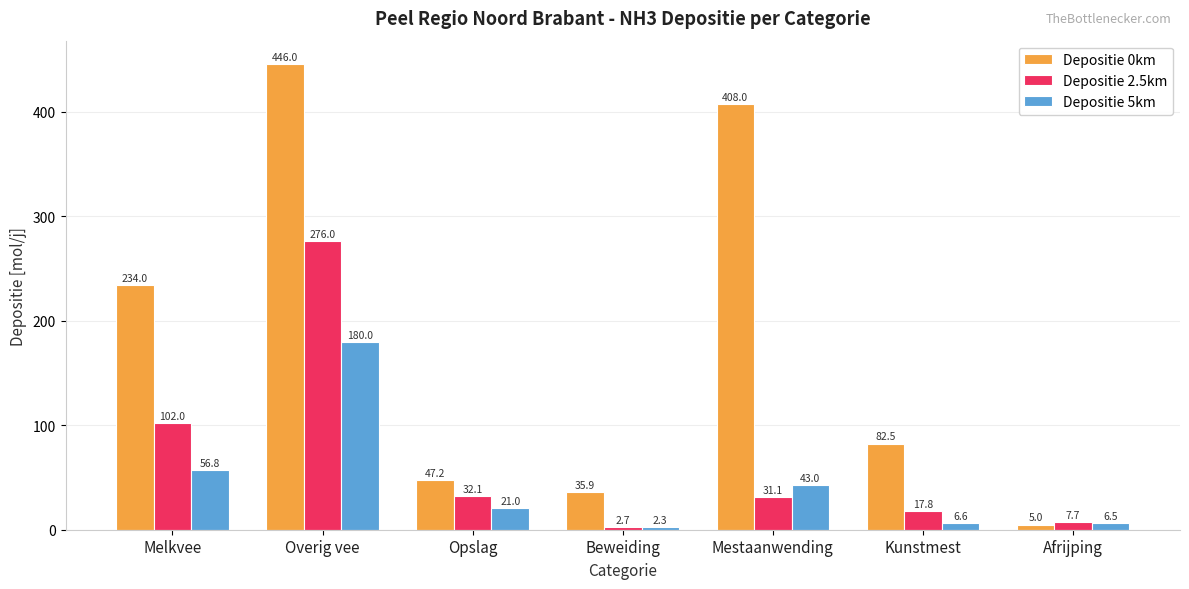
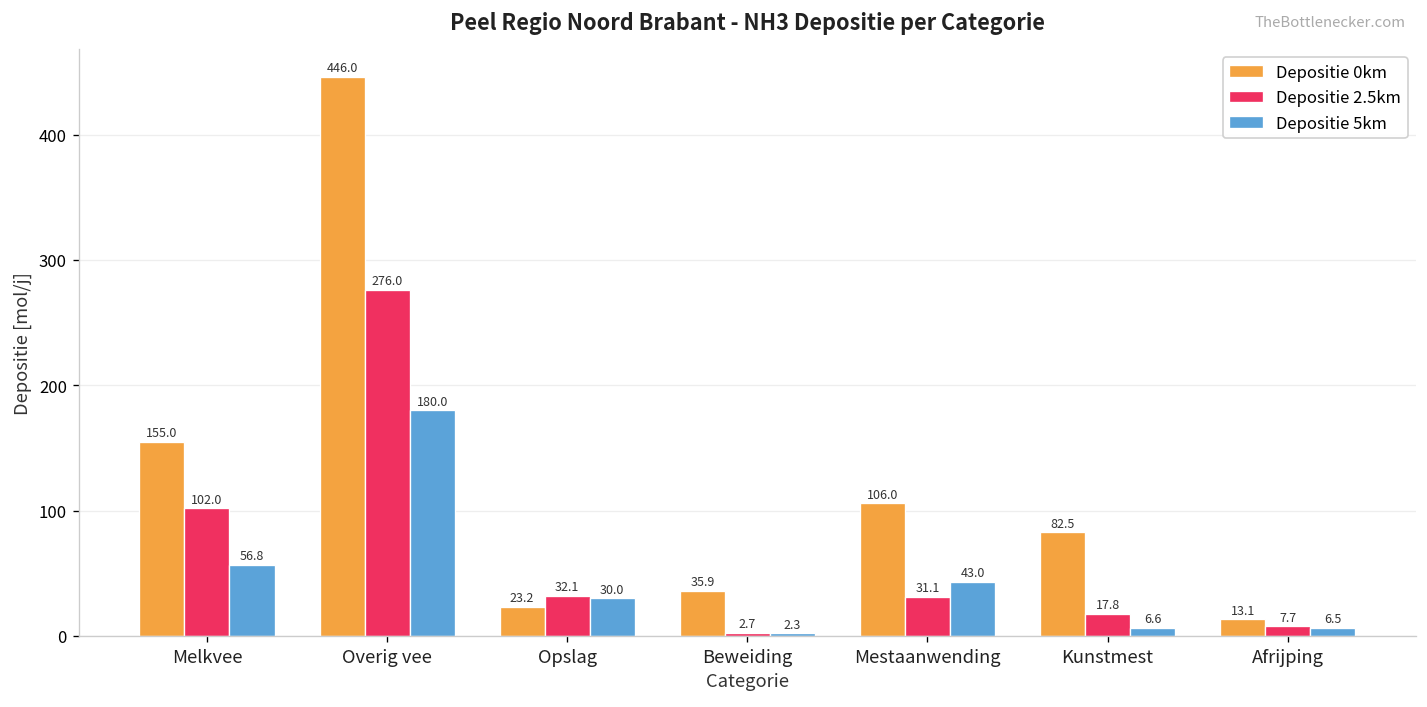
Depositie 0km, Melkvee: 234.0 -> 155.0
Depositie 0km, Opslag: 47.2 -> 23.2
Depositie 5km, Opslag: 21.0 -> 30.0
Depositie 0km, Mestaanwending: 408.0 -> 106.0
Depositie 0km, Afrijping: 5.0 -> 13.1
